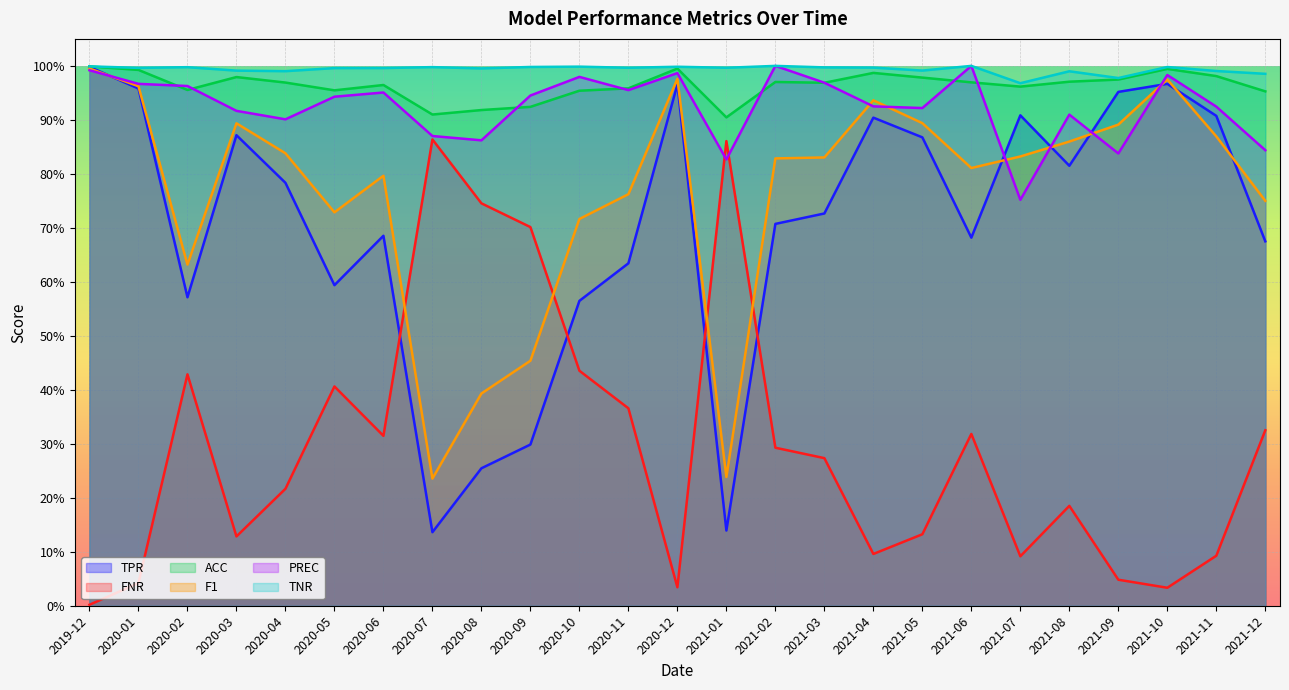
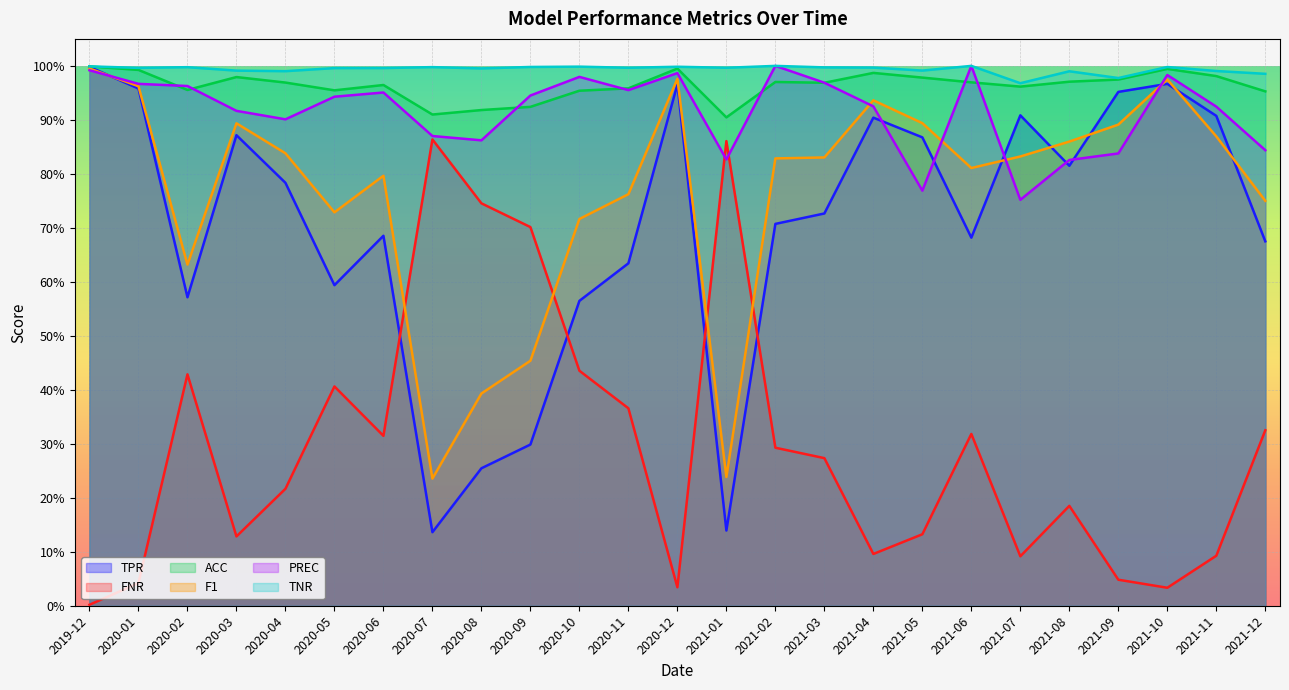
PREC, 2021-05: 92% -> 77%
PREC, 2021-08: 91% -> 83%
